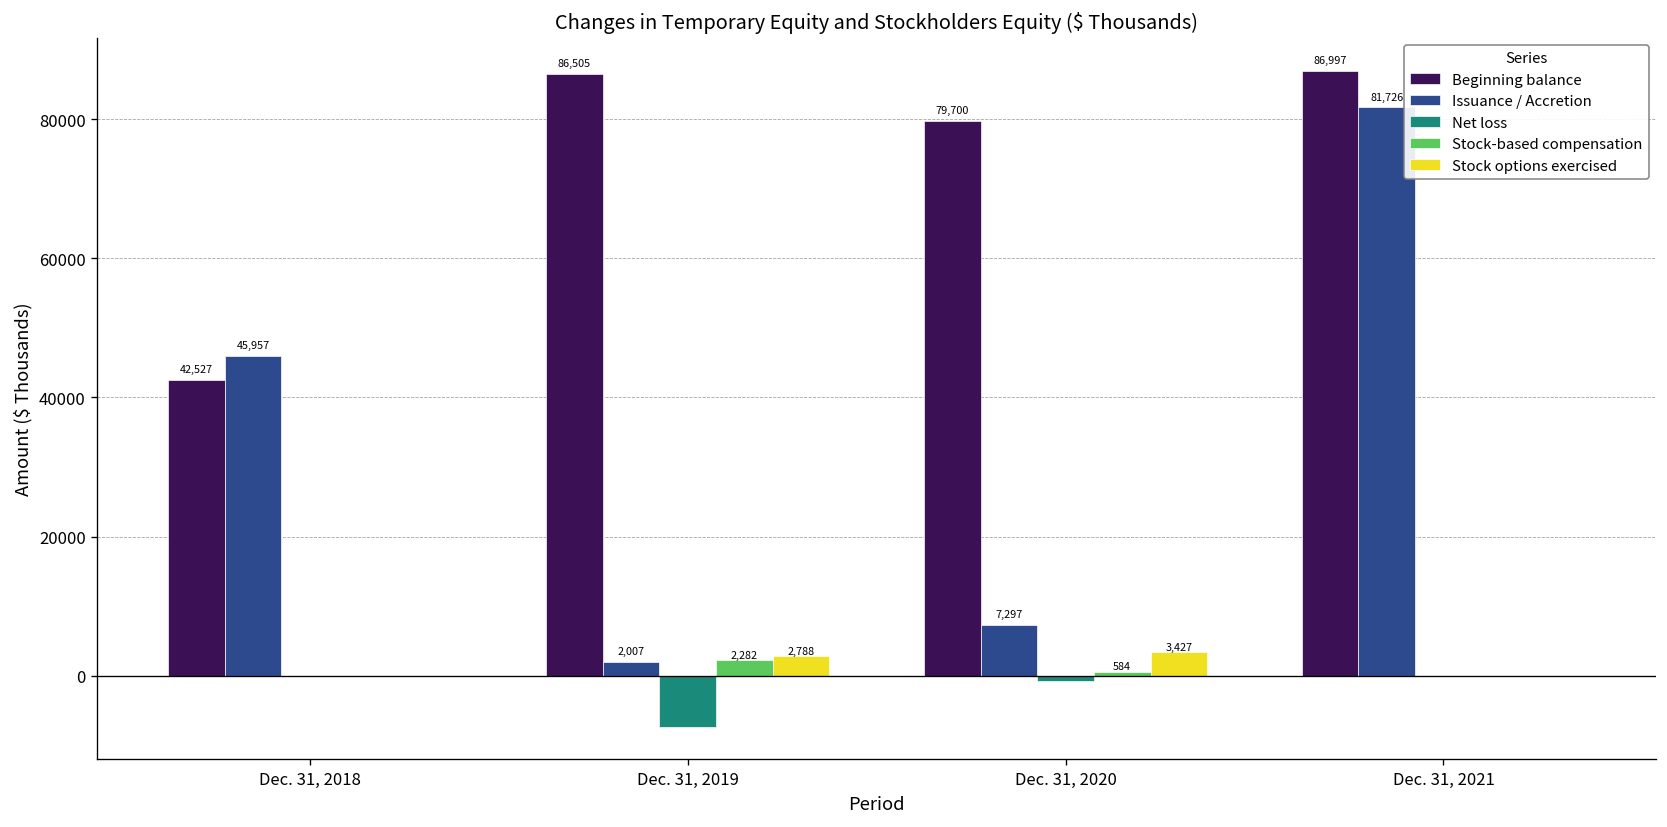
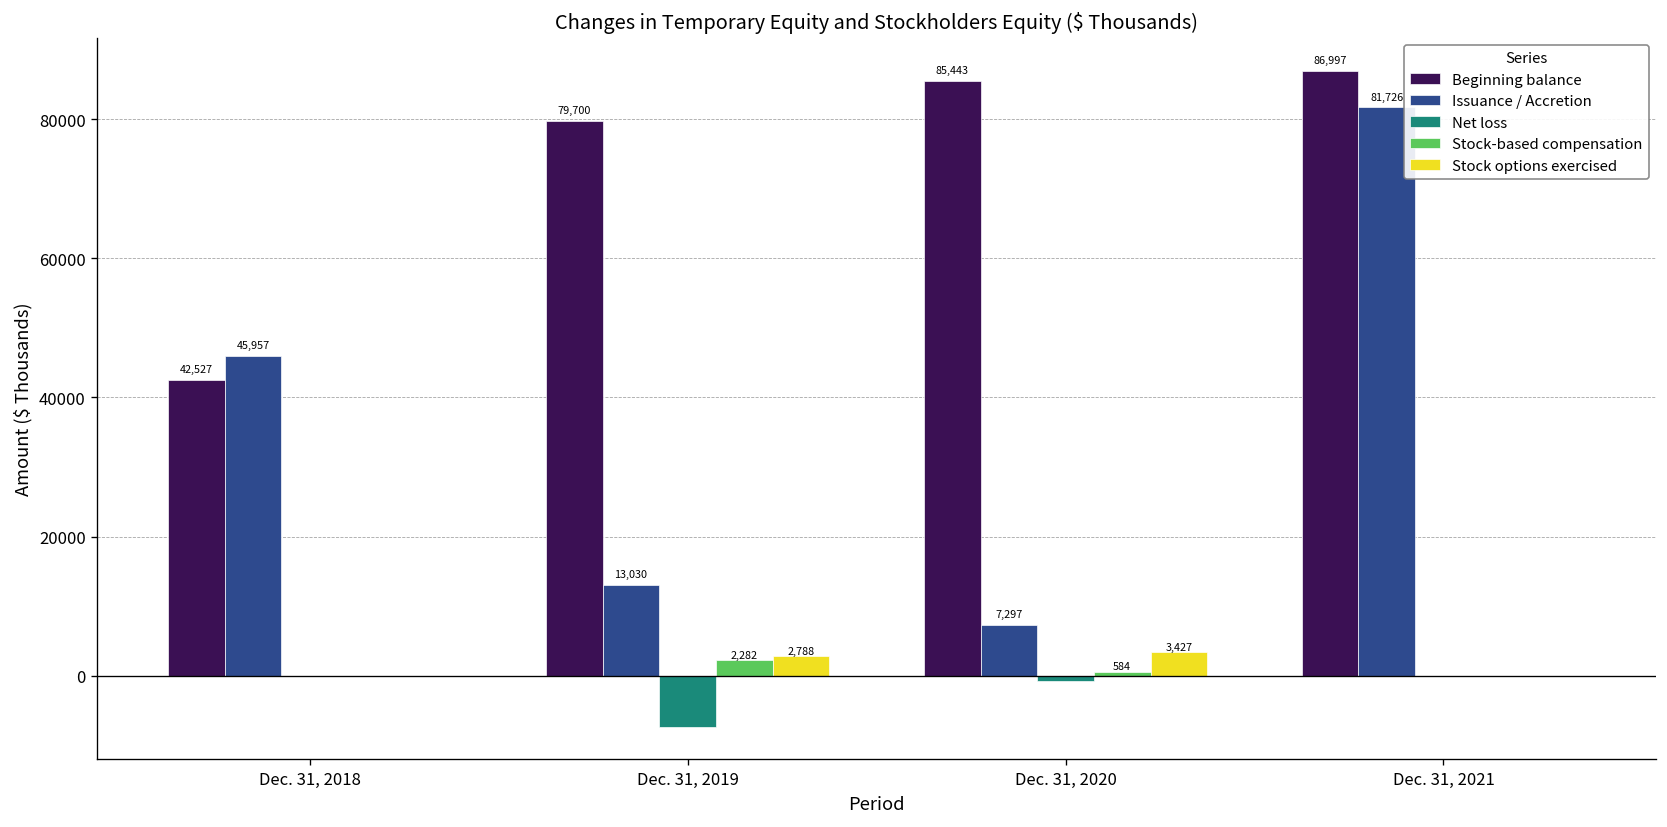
Beginning balance, Dec. 31, 2019: 86,505 -> 79,700
Issuance / Accretion, Dec. 31, 2019: 2,007 -> 13,030
Beginning balance, Dec. 31, 2020: 79,700 -> 85,443
